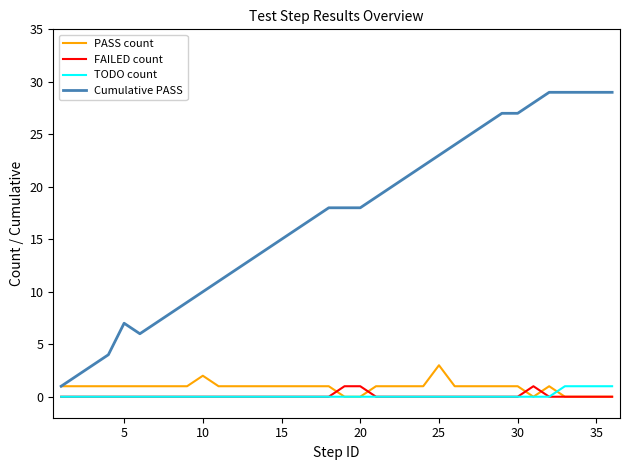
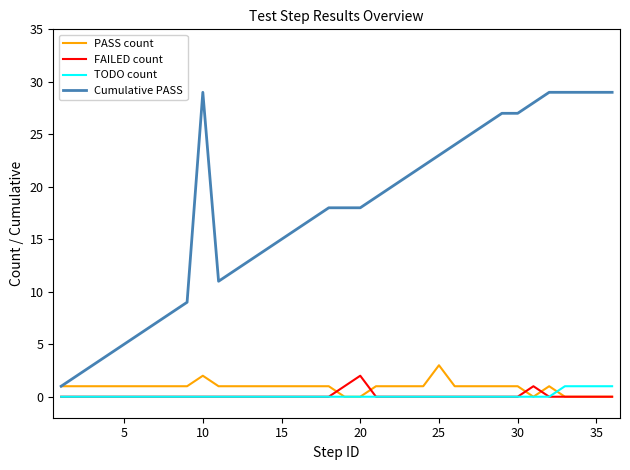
Cumulative PASS, 5: 7 -> 5
Cumulative PASS, 10: 10 -> 29
FAILED count, 20: 1 -> 2
